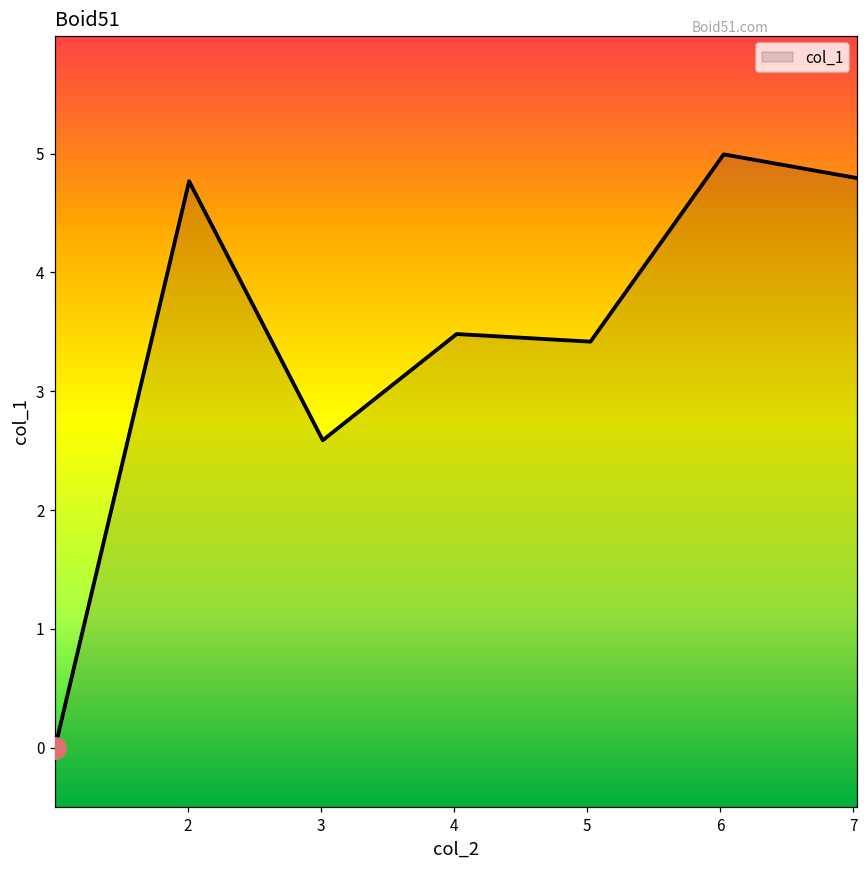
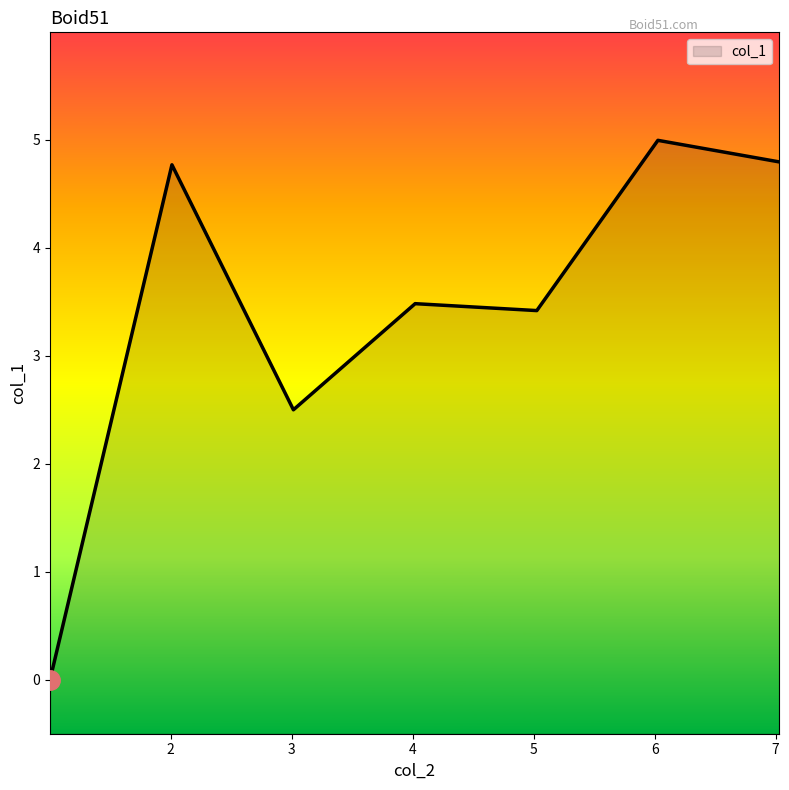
col_1, 3: 2.59 -> 2.50
